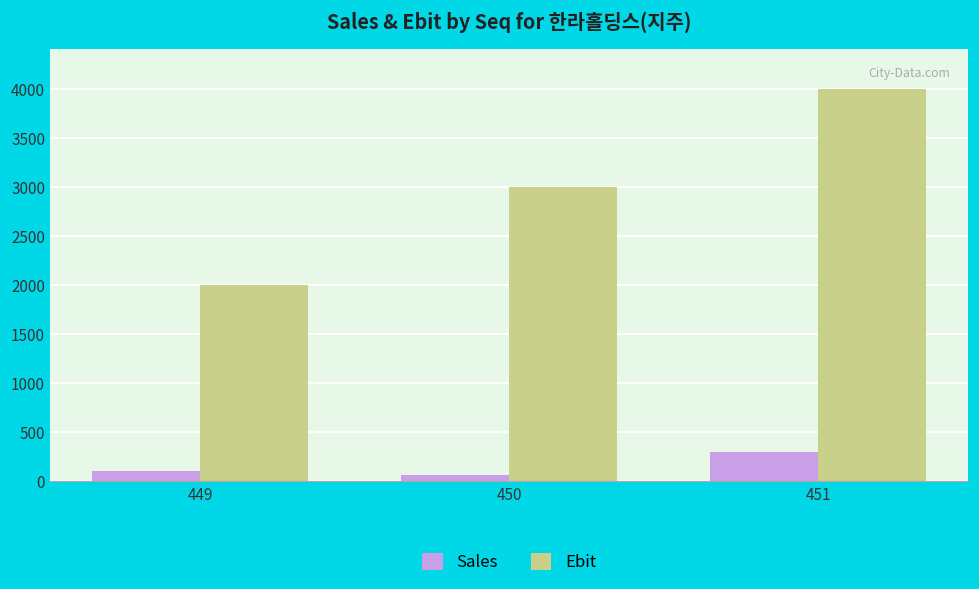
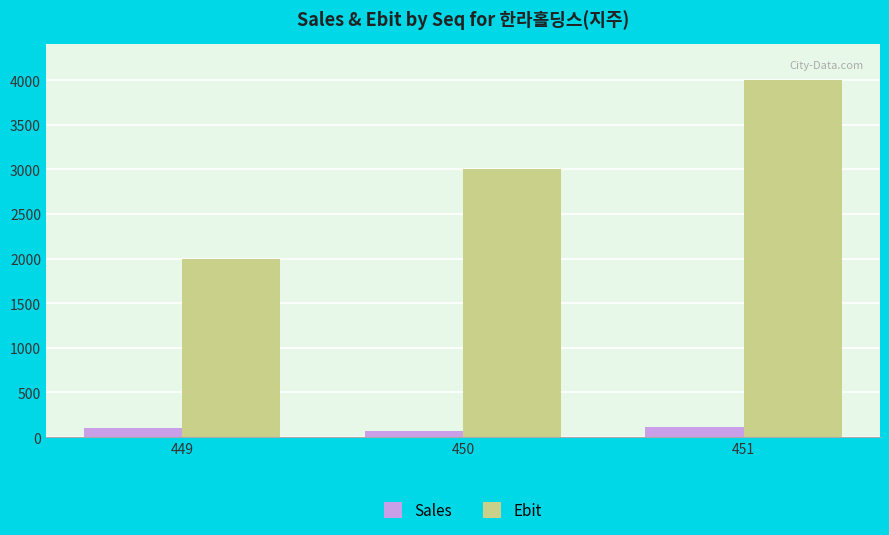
Sales, 451: 300 -> 100
